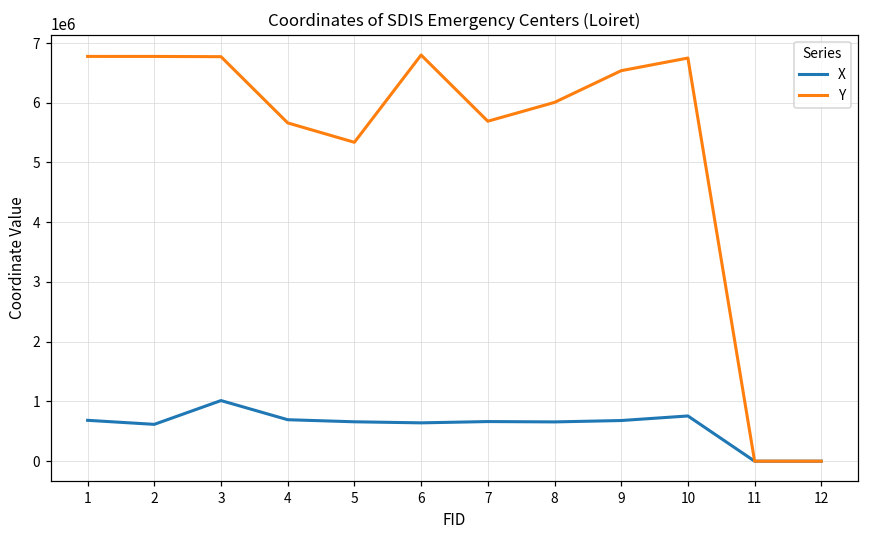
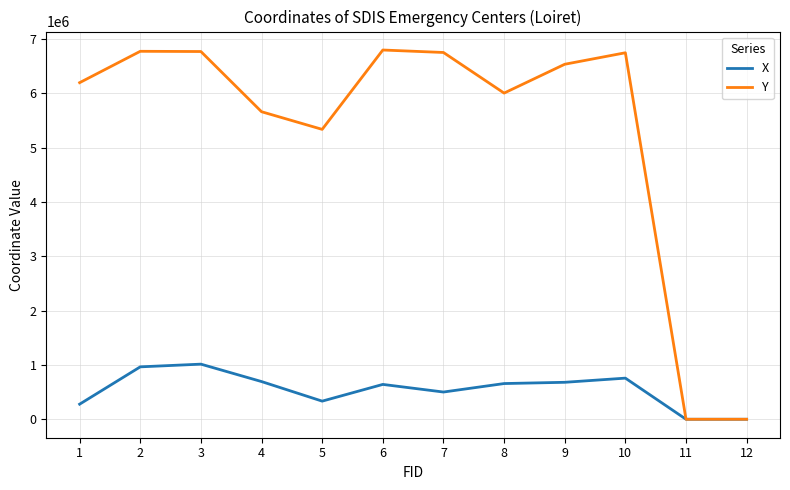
X, 1: 700000 -> 300000
Y, 1: 6800000 -> 6200000
X, 2: 600000 -> 1000000
X, 5: 700000 -> 300000
X, 7: 700000 -> 500000
Y, 7: 5700000 -> 6800000
